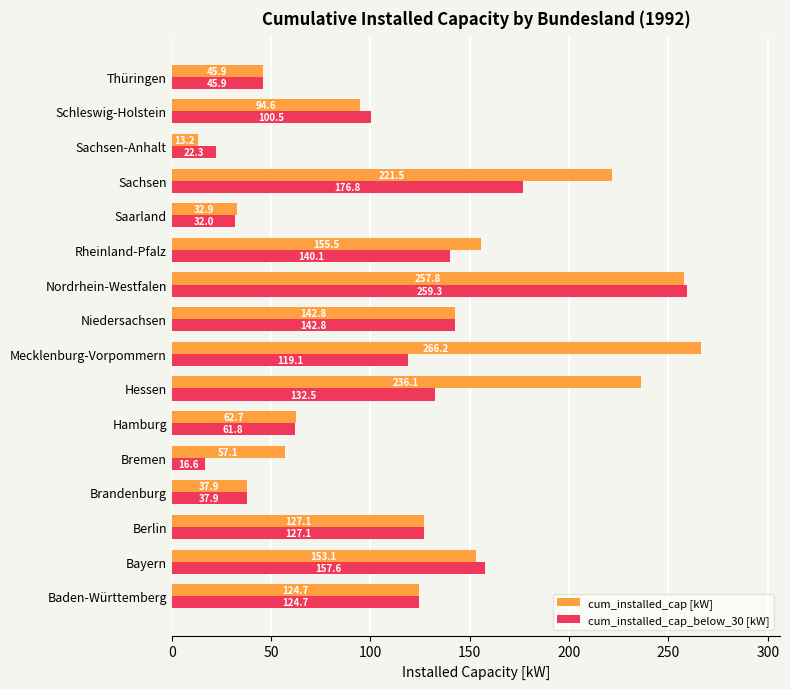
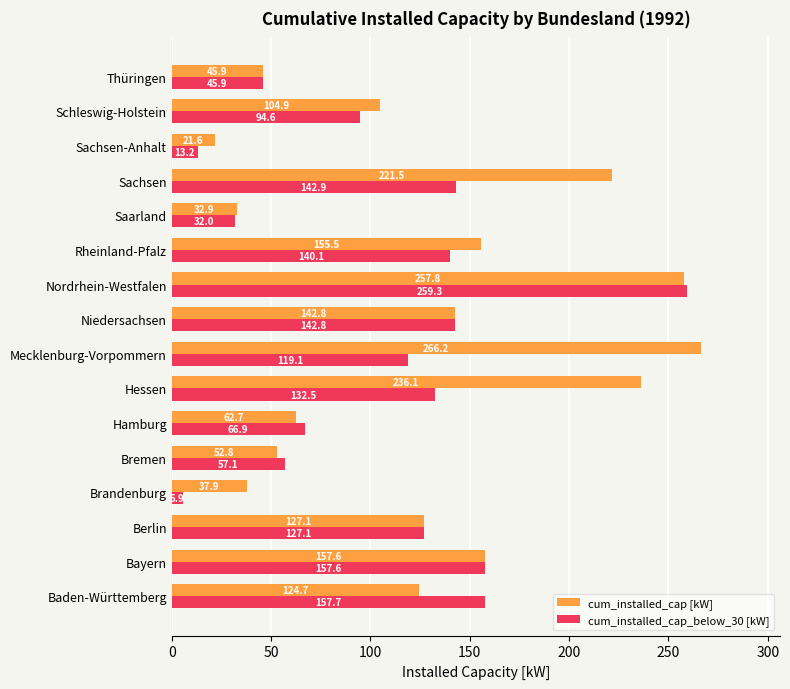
cum_installed_cap [kW], Schleswig-Holstein: 94.6 -> 104.9
cum_installed_cap_below_30 [kW], Schleswig-Holstein: 100.5 -> 94.6
cum_installed_cap [kW], Sachsen-Anhalt: 13.2 -> 21.6
cum_installed_cap_below_30 [kW], Sachsen-Anhalt: 22.3 -> 13.2
cum_installed_cap_below_30 [kW], Sachsen: 176.8 -> 142.9
cum_installed_cap_below_30 [kW], Hamburg: 61.8 -> 66.9
cum_installed_cap [kW], Bremen: 57.1 -> 52.8
cum_installed_cap_below_30 [kW], Bremen: 16.6 -> 57.1
cum_installed_cap_below_30 [kW], Brandenburg: 37.9 -> 5.9
cum_installed_cap [kW], Bayern: 153.1 -> 157.6
cum_installed_cap_below_30 [kW], Baden-Württemberg: 124.7 -> 157.7
